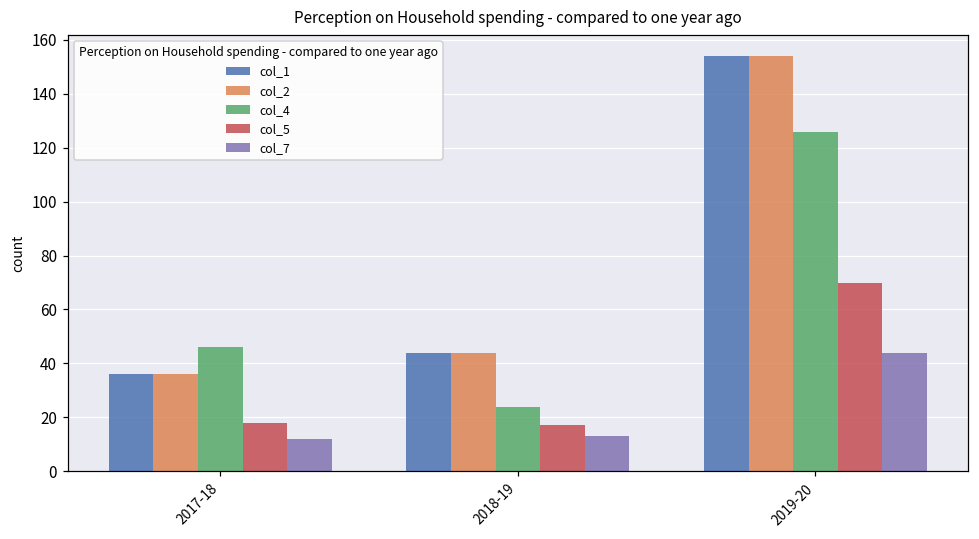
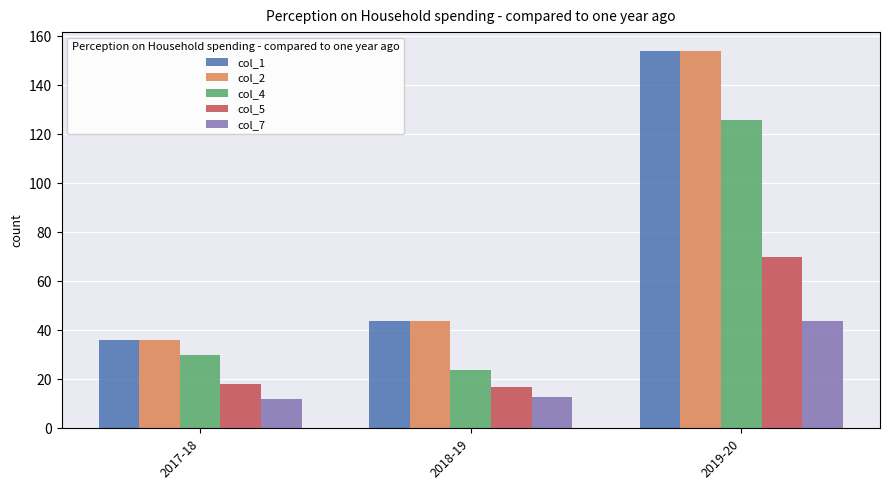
col_4, 2017-18: 46 -> 30
